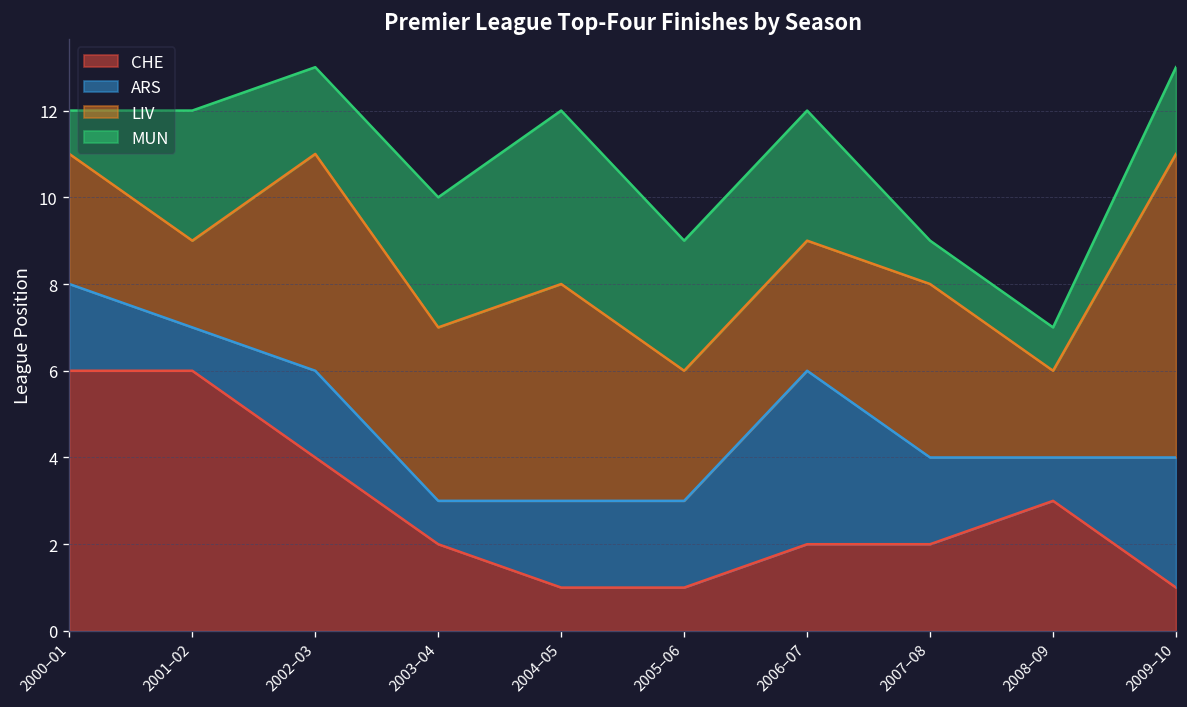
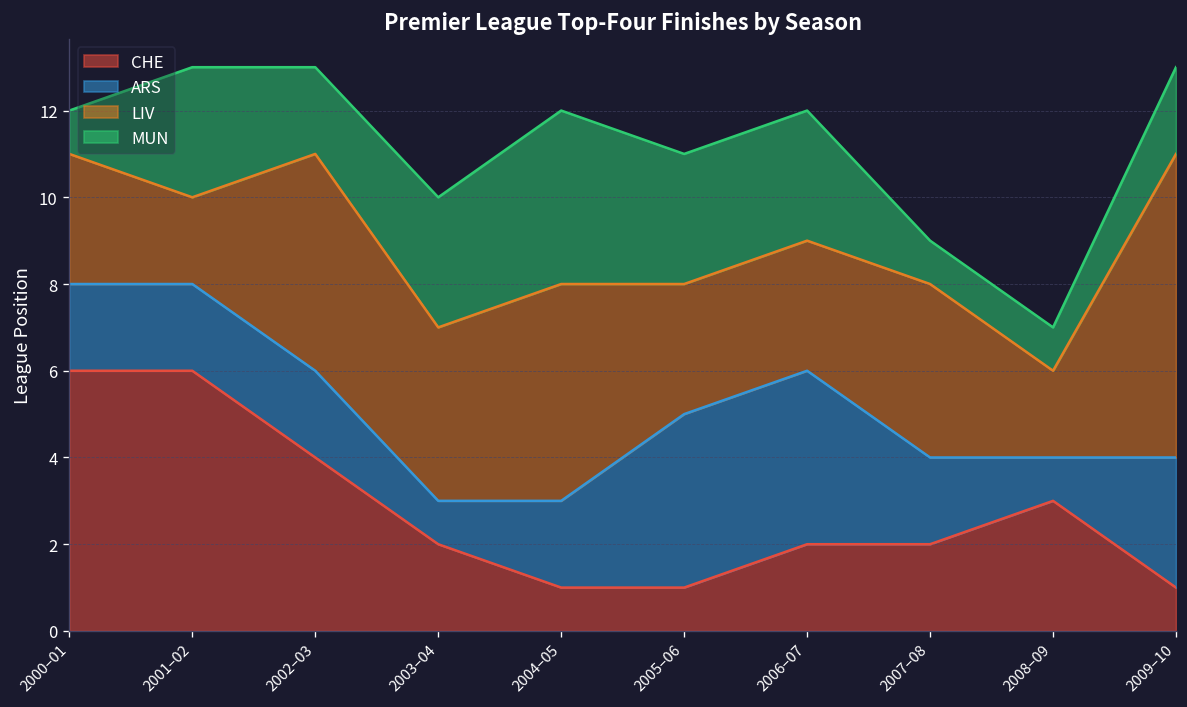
ARS, 2001–02: 1 -> 2
ARS, 2005–06: 2 -> 4
